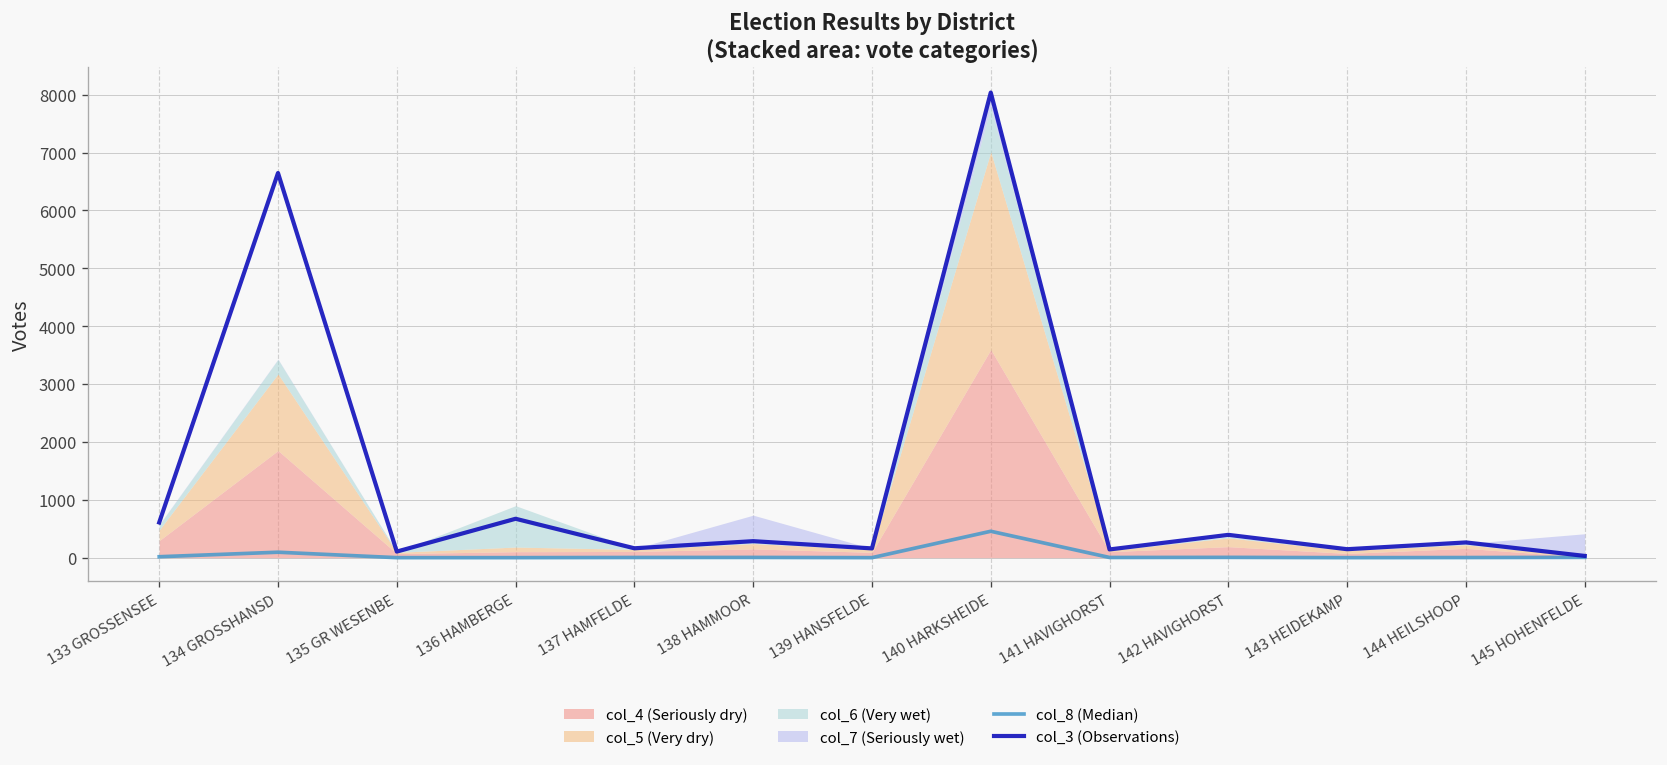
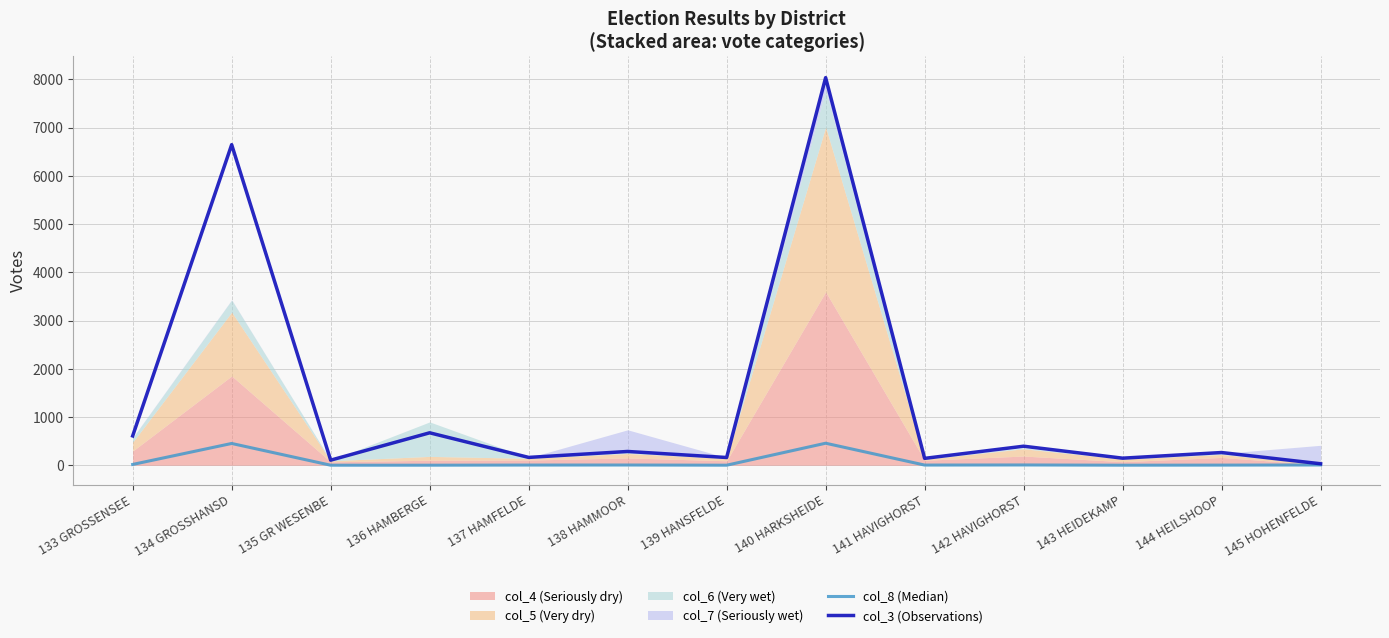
col_8 (Median), 134 GROSSHANSD: 100 -> 500
